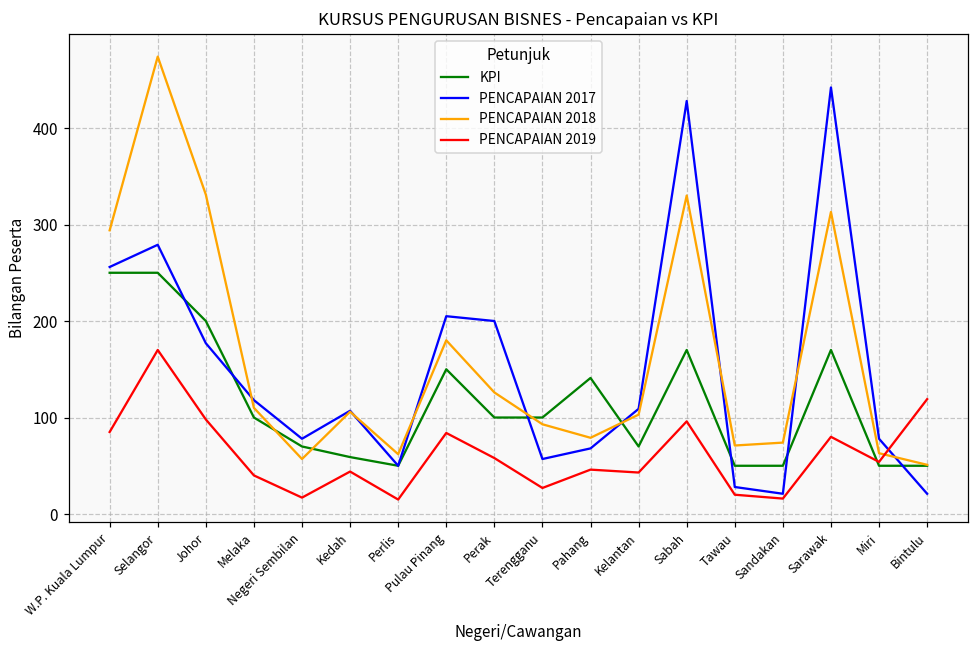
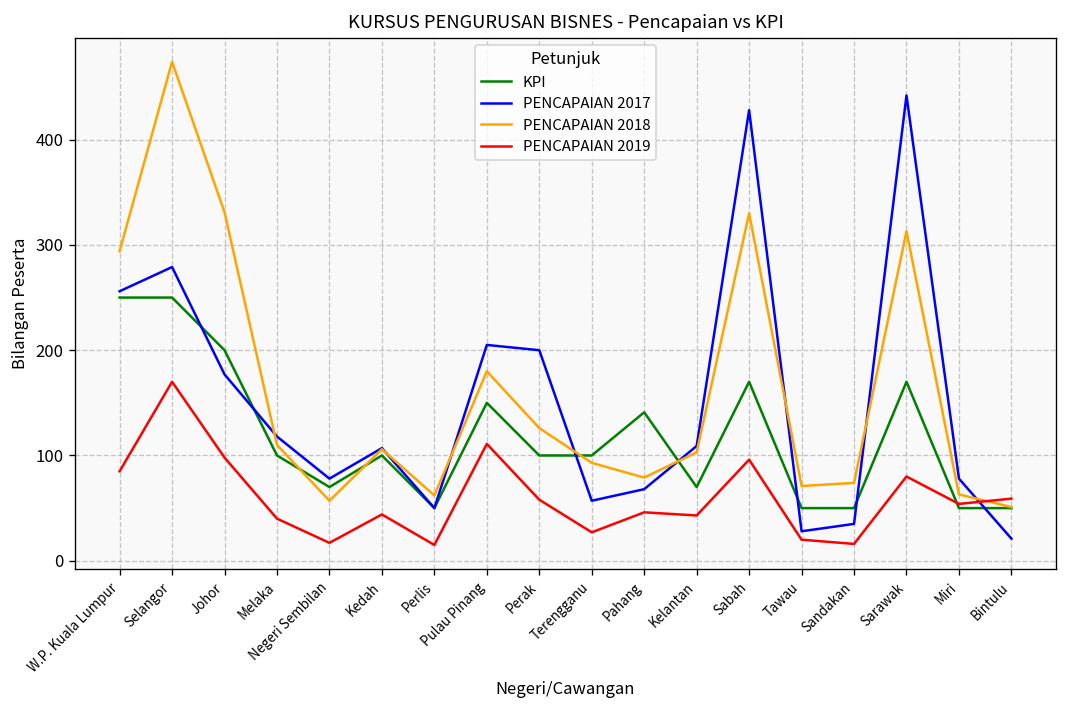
KPI, Kedah: 60 -> 100
PENCAPAIAN 2019, Pulau Pinang: 80 -> 110
PENCAPAIAN 2017, Sandakan: 20 -> 40
PENCAPAIAN 2019, Bintulu: 120 -> 60
